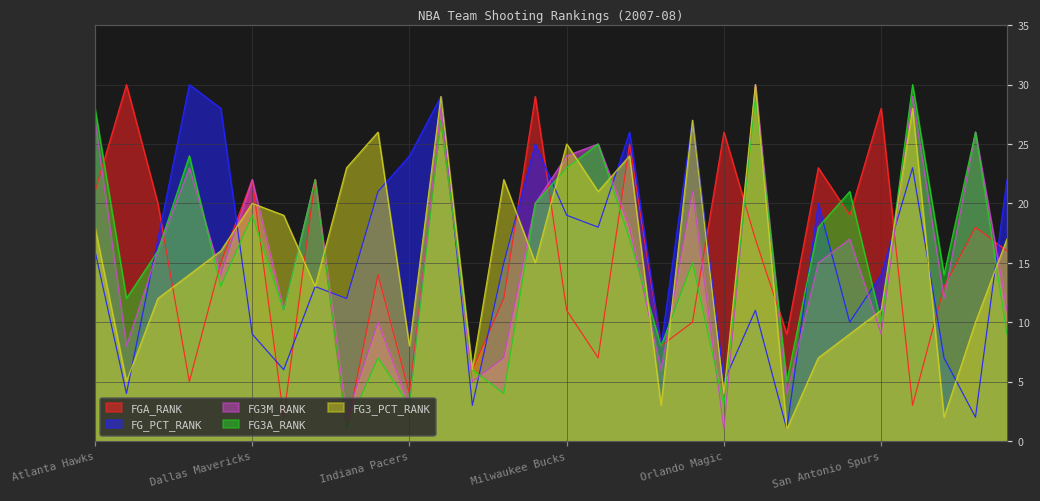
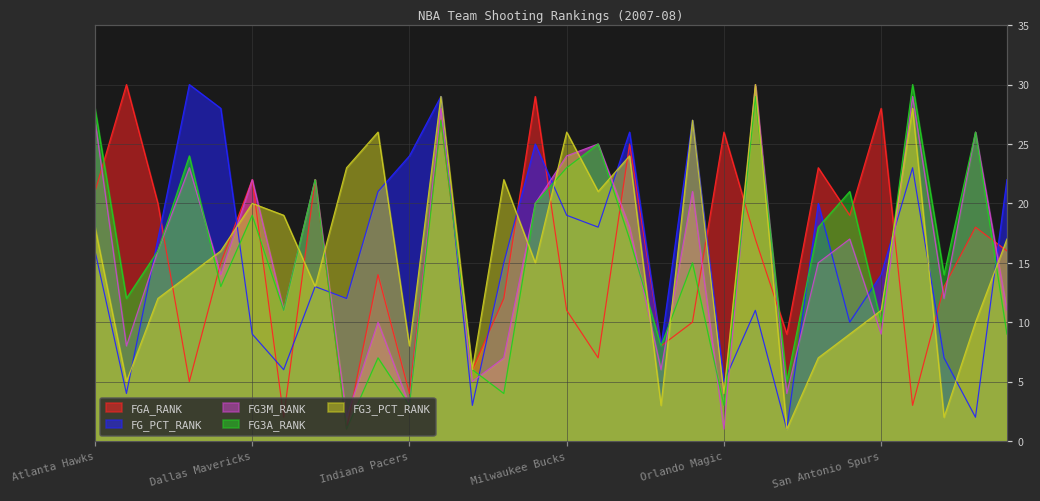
FG3_PCT_RANK, Milwaukee Bucks: 25 -> 26
